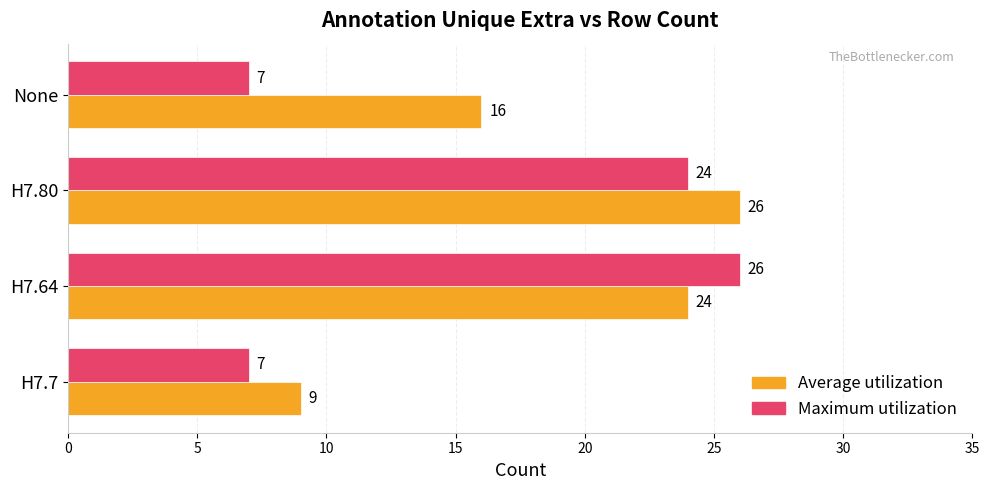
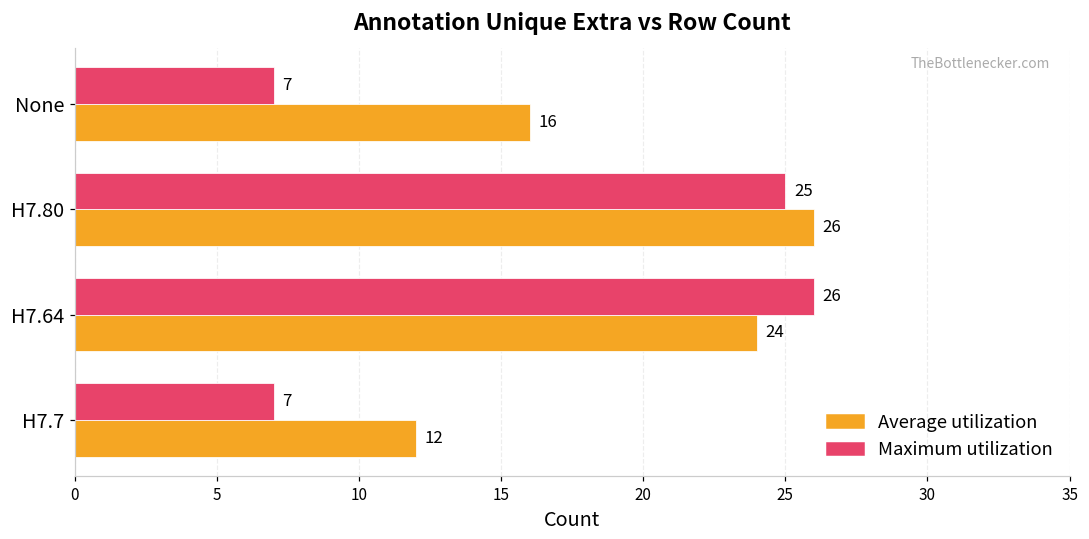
Maximum utilization, H7.80: 24 -> 25
Average utilization, H7.7: 9 -> 12
